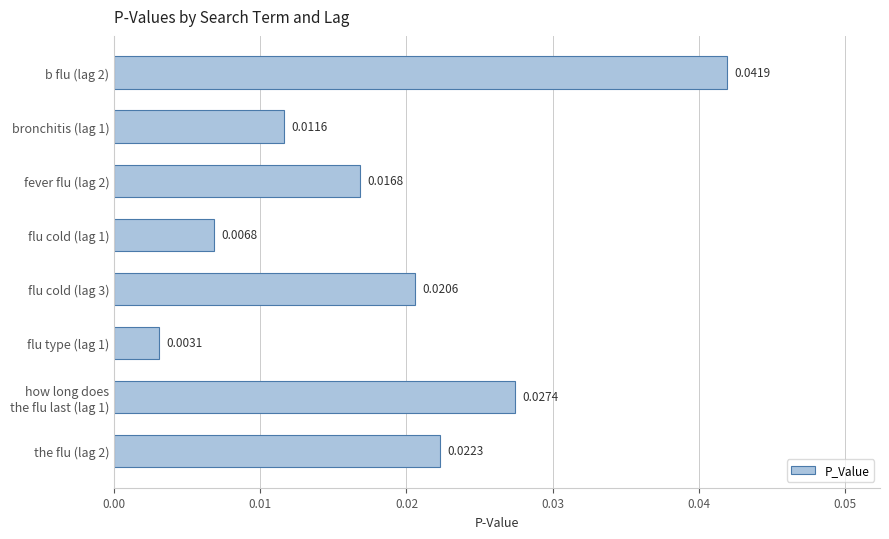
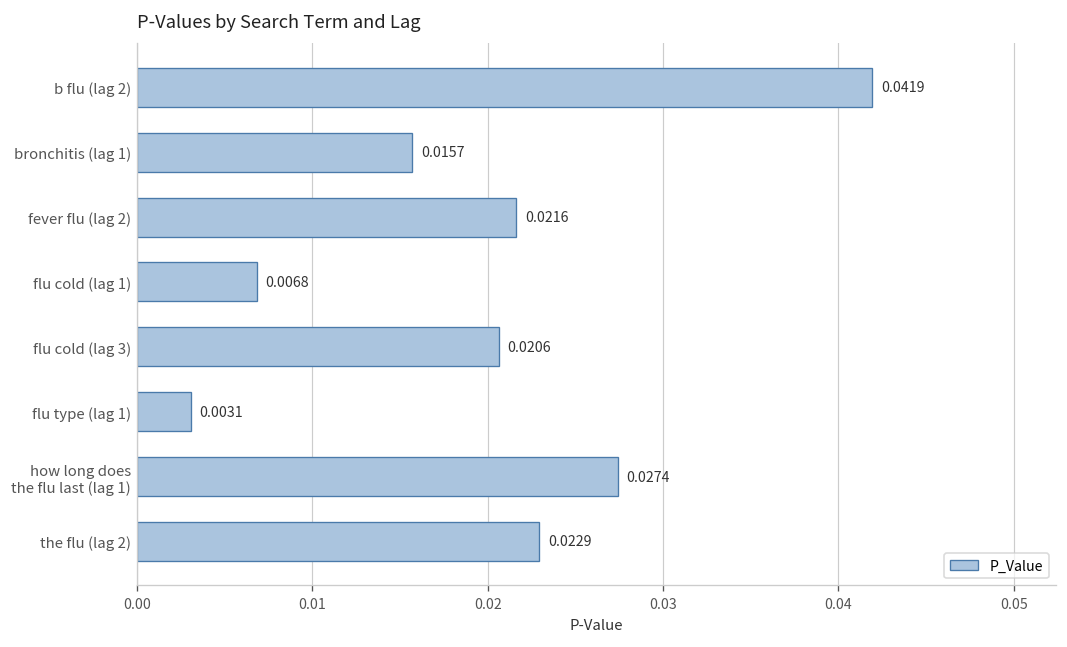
bronchitis (lag 1): 0.0116 -> 0.0157
fever flu (lag 2): 0.0168 -> 0.0216
the flu (lag 2): 0.0223 -> 0.0229
